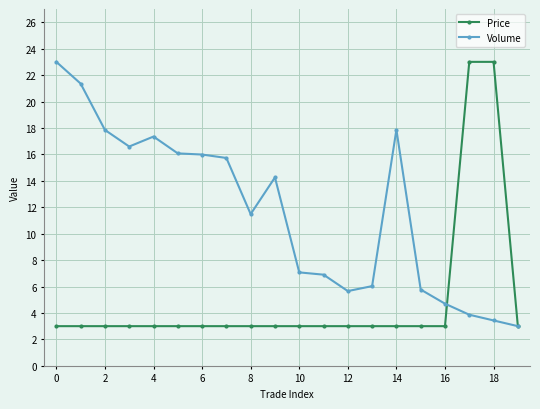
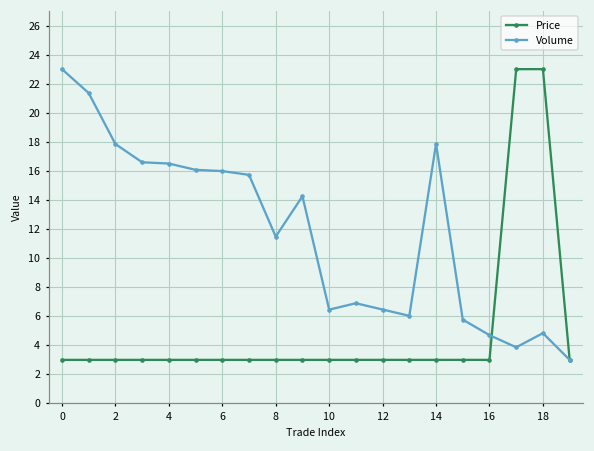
Volume, 4: 17.3 -> 16.5
Volume, 10: 7.1 -> 6.5
Volume, 12: 5.7 -> 6.5
Volume, 18: 3.4 -> 4.8
